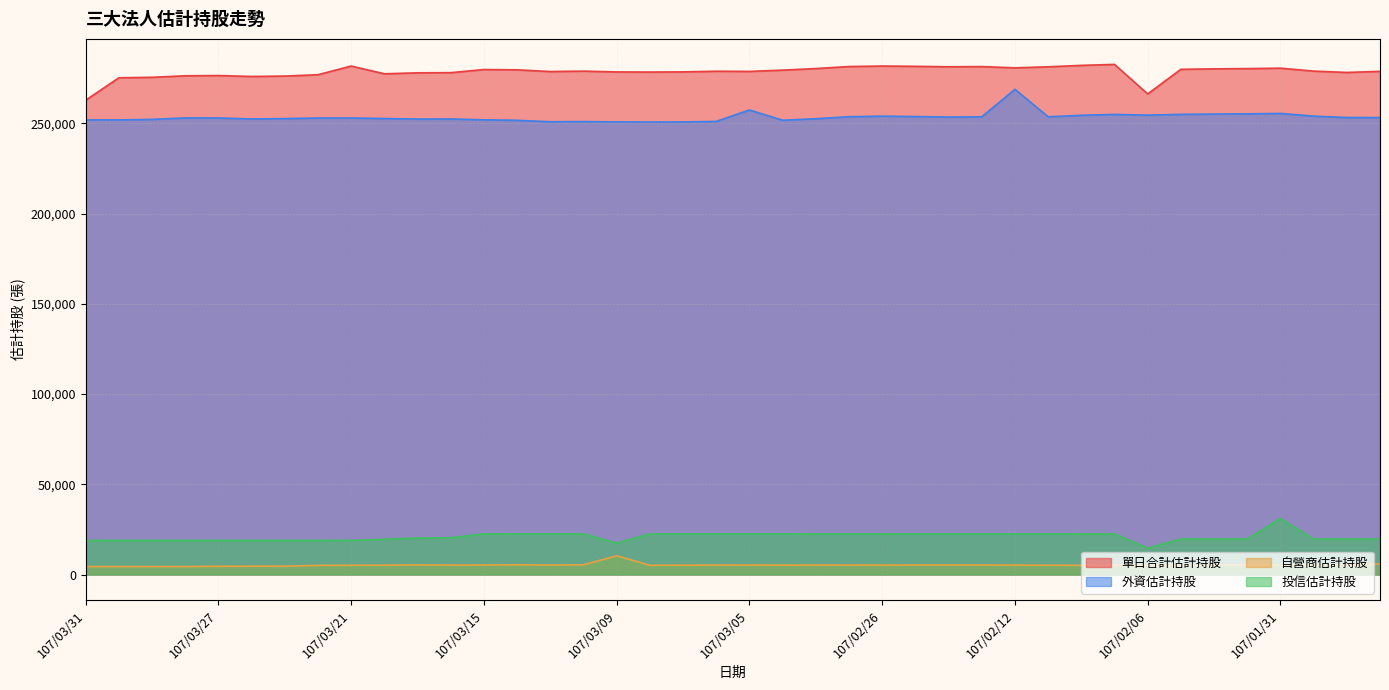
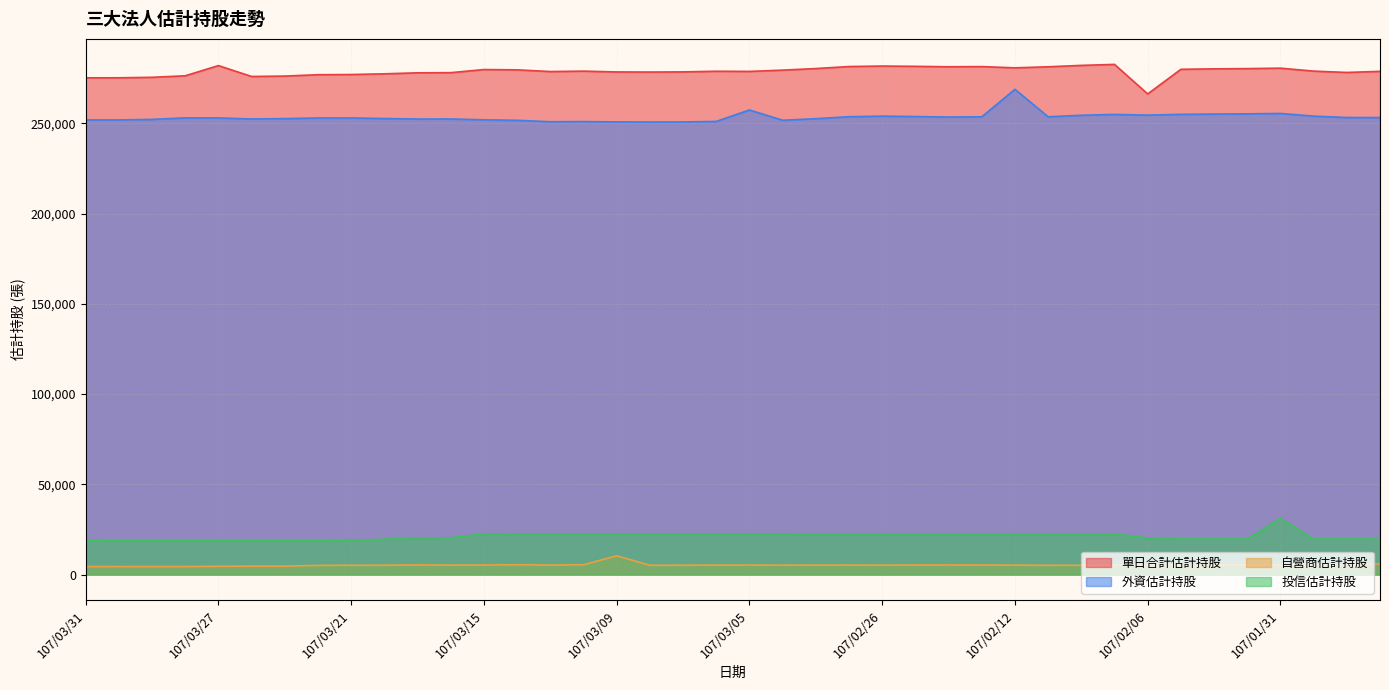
單日合計估計持股, 107/03/31: 263,000 -> 275,000
單日合計估計持股, 107/03/27: 277,000 -> 282,000
單日合計估計持股, 107/03/21: 282,000 -> 277,000
投信估計持股, 107/03/09: 17,000 -> 23,000
投信估計持股, 107/02/06: 15,000 -> 20,000
